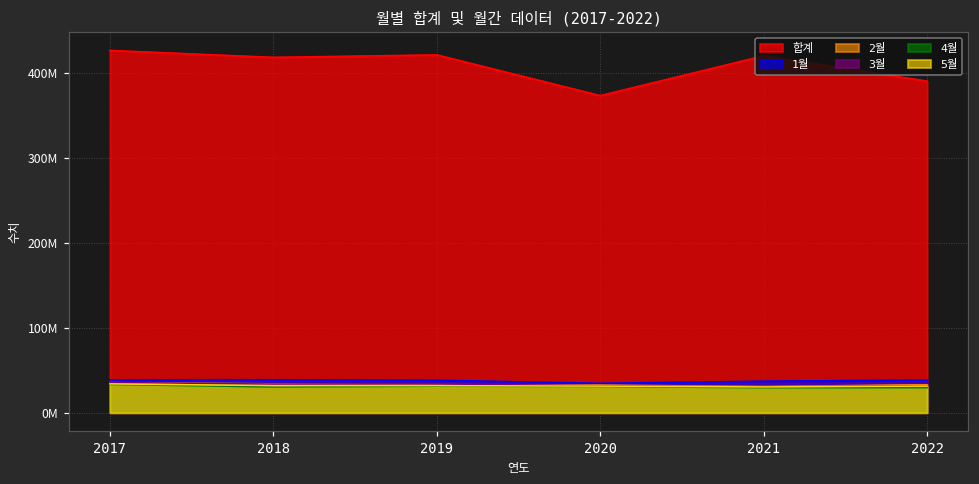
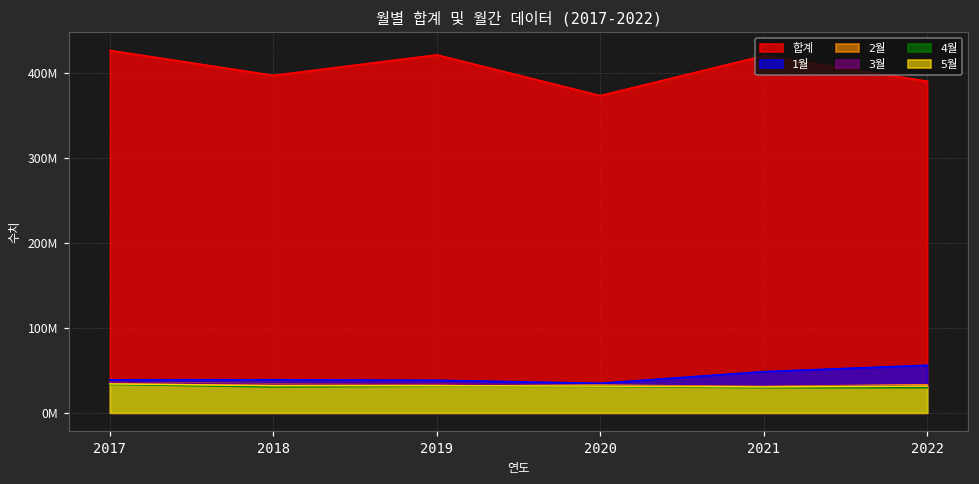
합계, 2018: 420000000 -> 400000000
1월, 2021: 40000000 -> 50000000
1월, 2022: 40000000 -> 60000000
